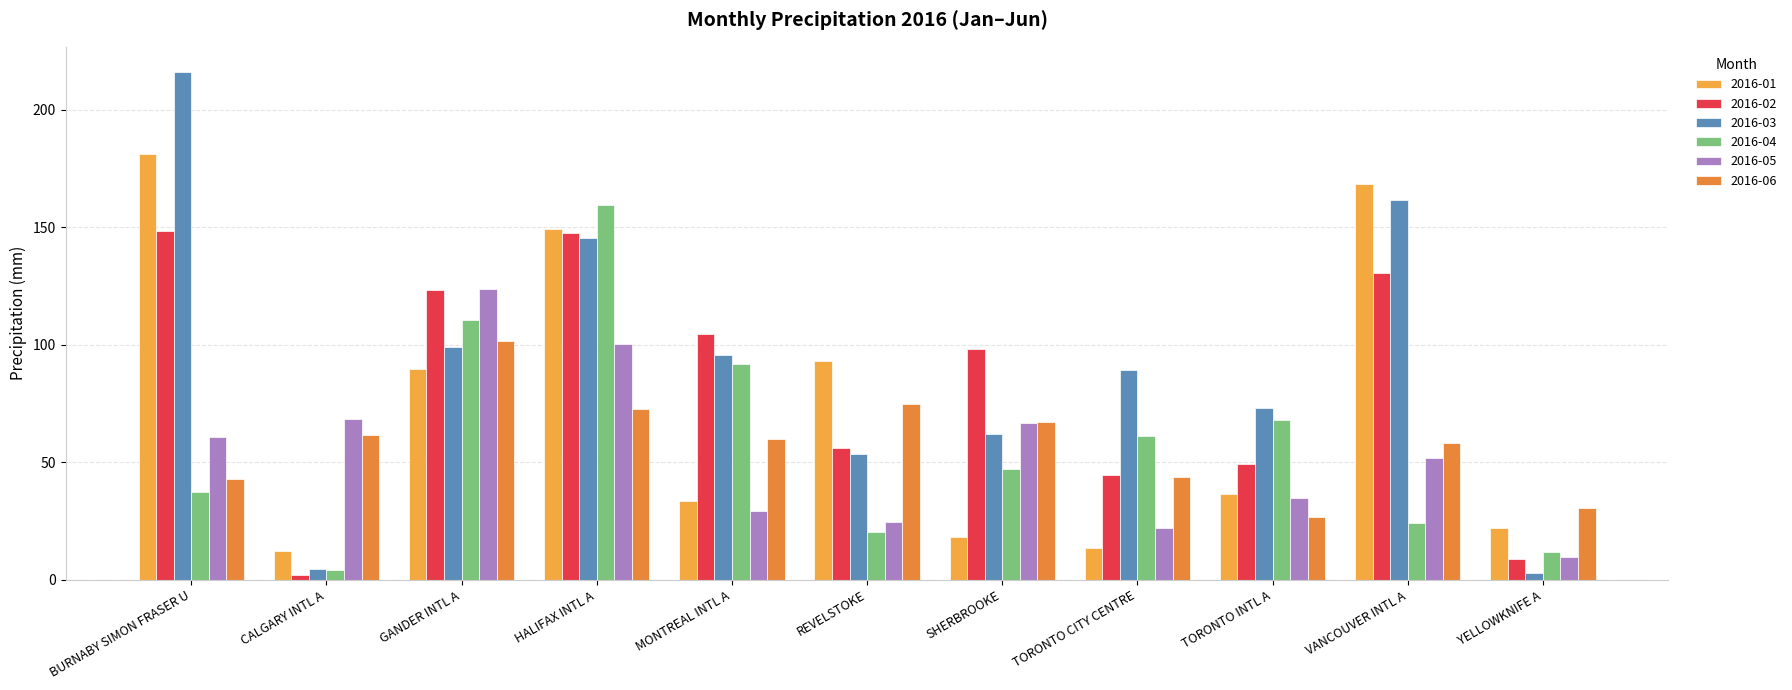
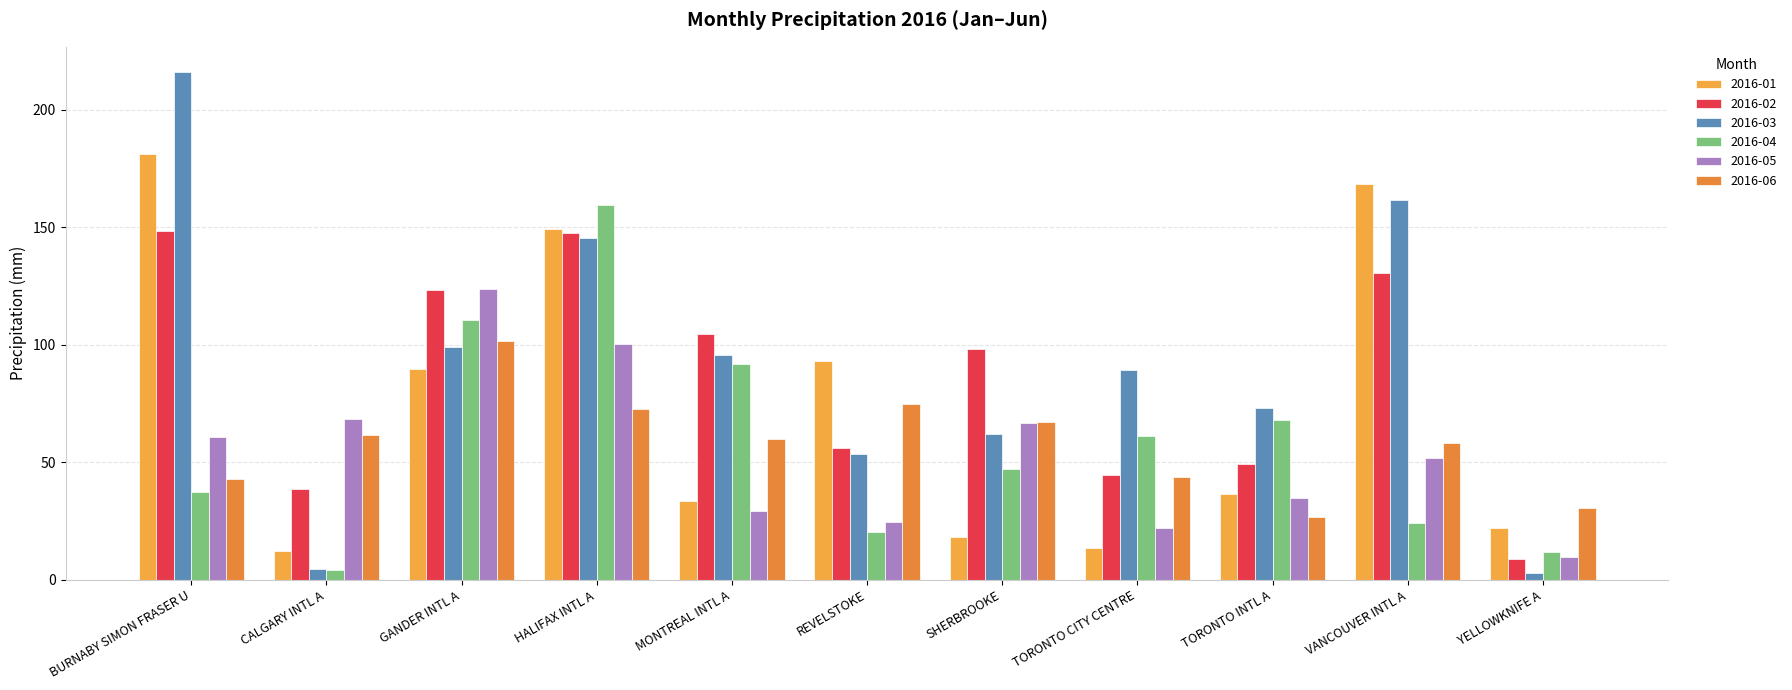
2016-02, CALGARY INTL A: 2 -> 39
